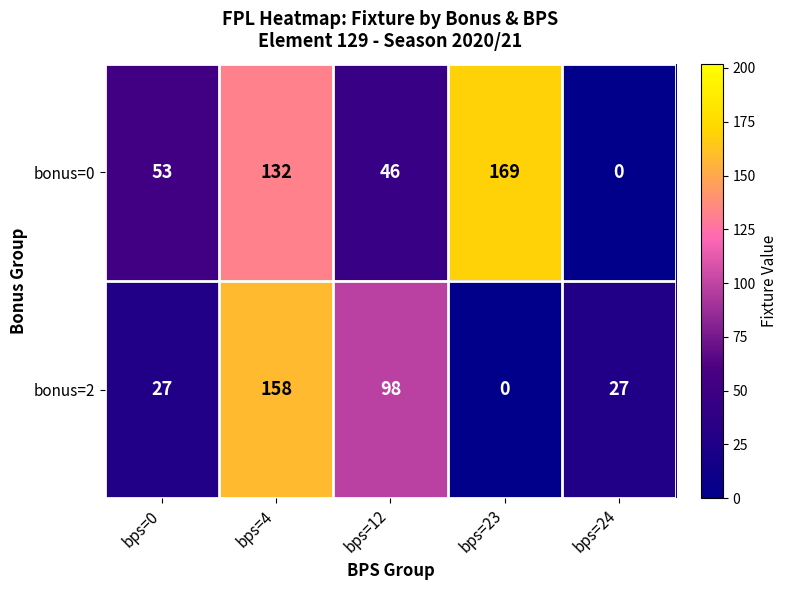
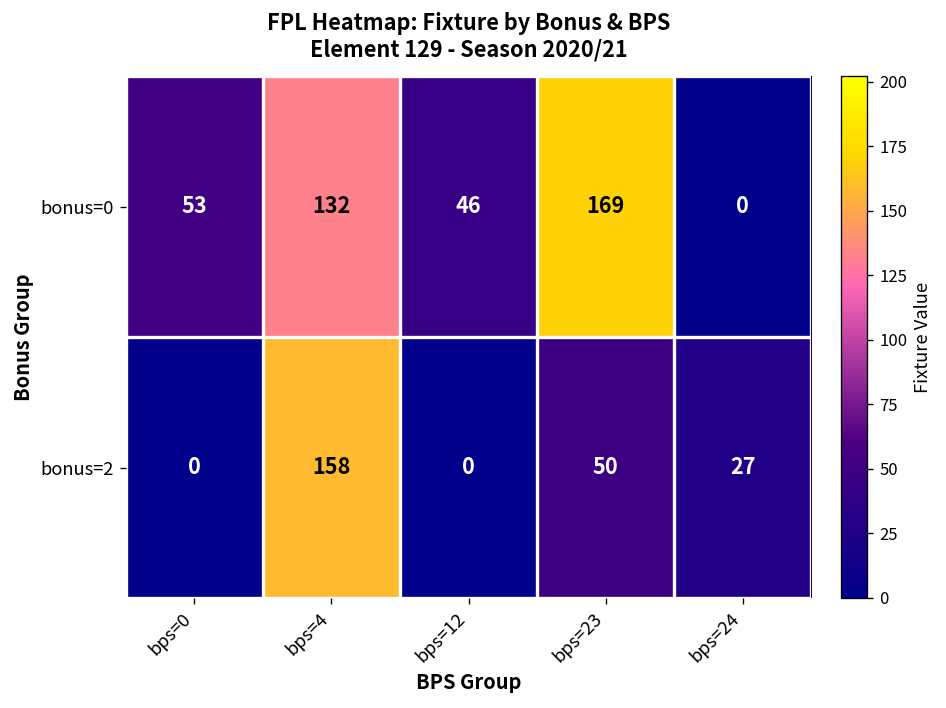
bonus=2, bps=0: 27 -> 0
bonus=2, bps=12: 98 -> 0
bonus=2, bps=23: 0 -> 50
